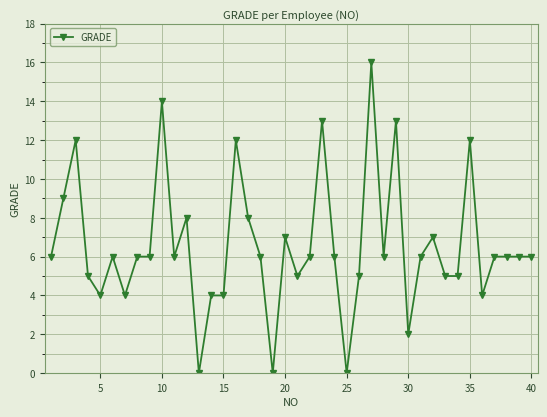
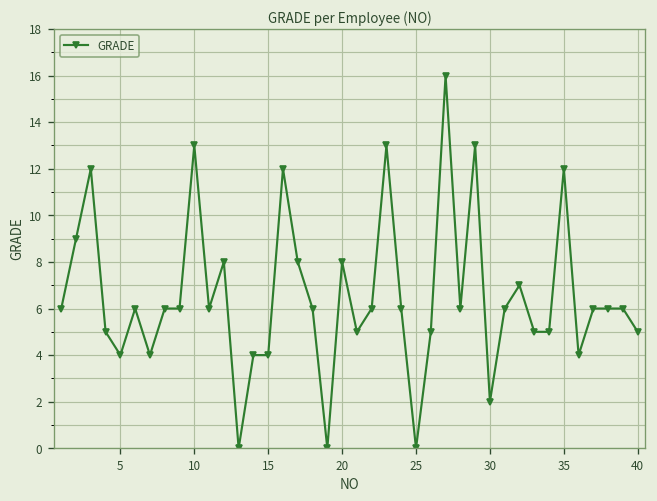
10: 14 -> 13
20: 7 -> 8
40: 6 -> 5
